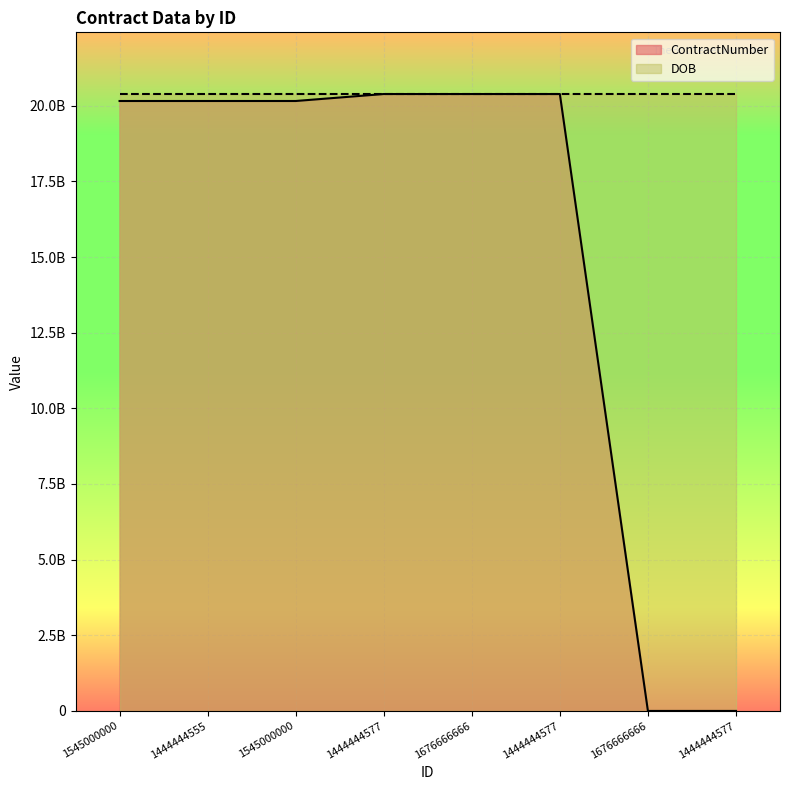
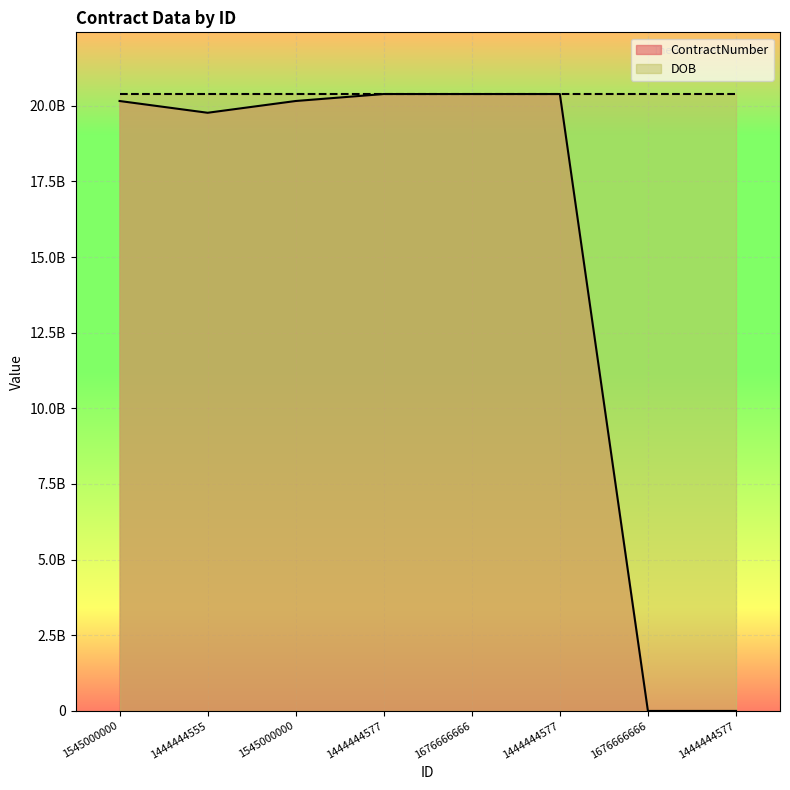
ContractNumber, 1444444555: 20200000000 -> 19800000000
